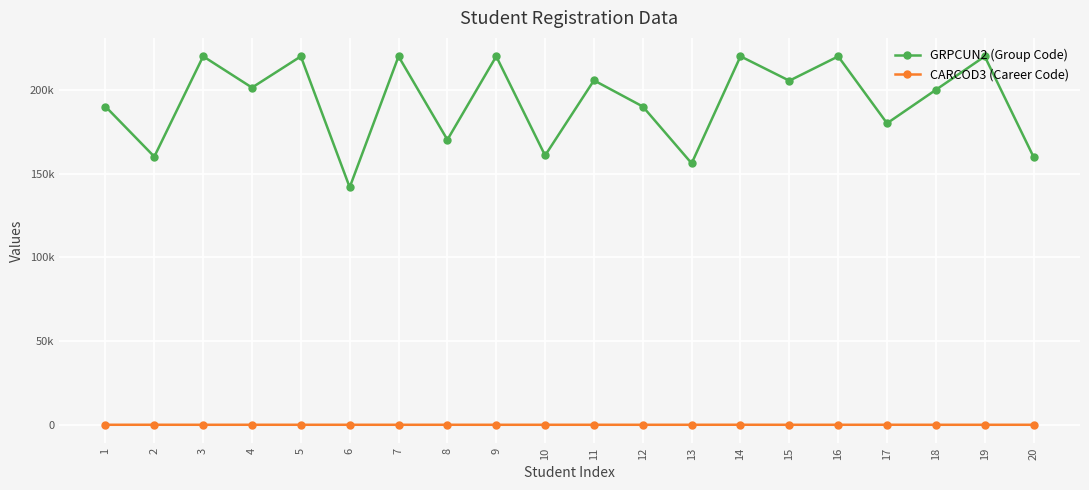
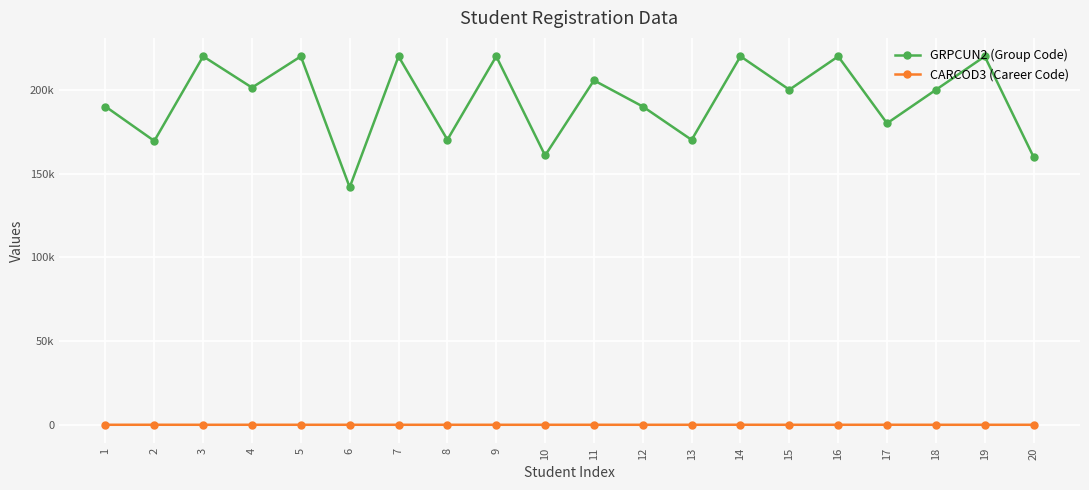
GRPCUN2 (Group Code), 2: 160000 -> 170000
GRPCUN2 (Group Code), 13: 156000 -> 170000
GRPCUN2 (Group Code), 15: 206000 -> 200000
